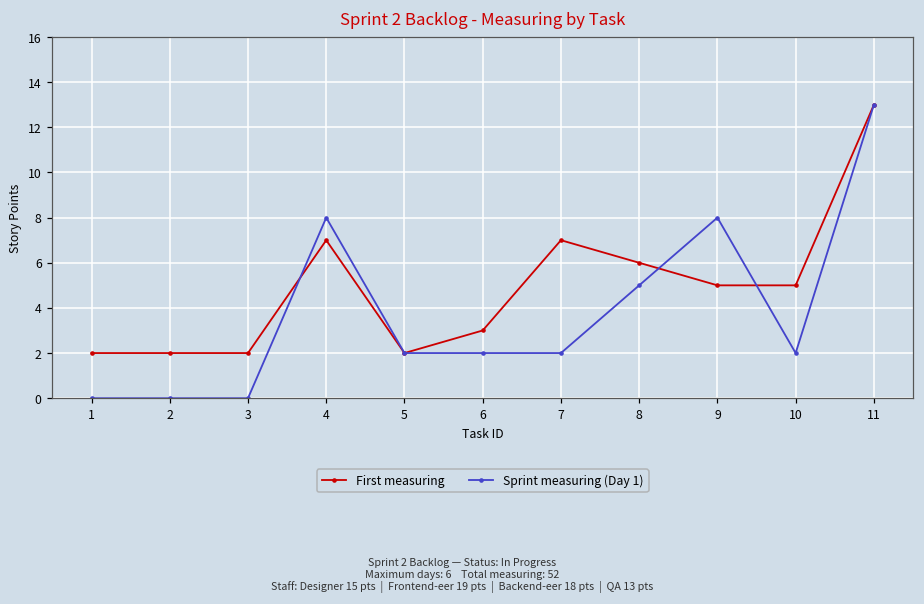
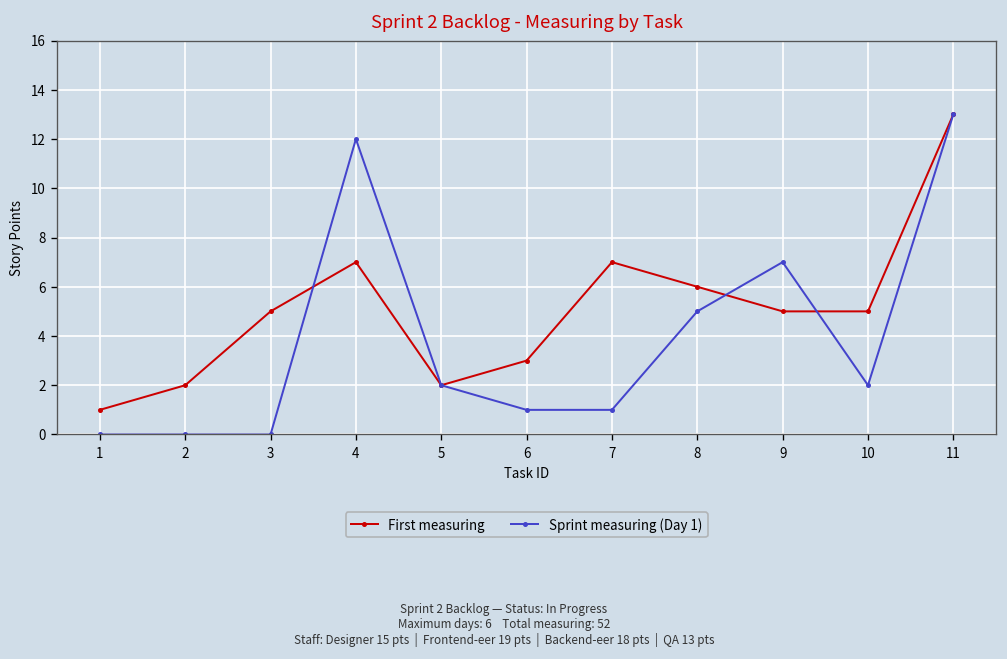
First measuring, 1: 2 -> 1
First measuring, 3: 2 -> 5
Sprint measuring (Day 1), 4: 8 -> 12
Sprint measuring (Day 1), 6: 2 -> 1
Sprint measuring (Day 1), 7: 2 -> 1
Sprint measuring (Day 1), 9: 8 -> 7
